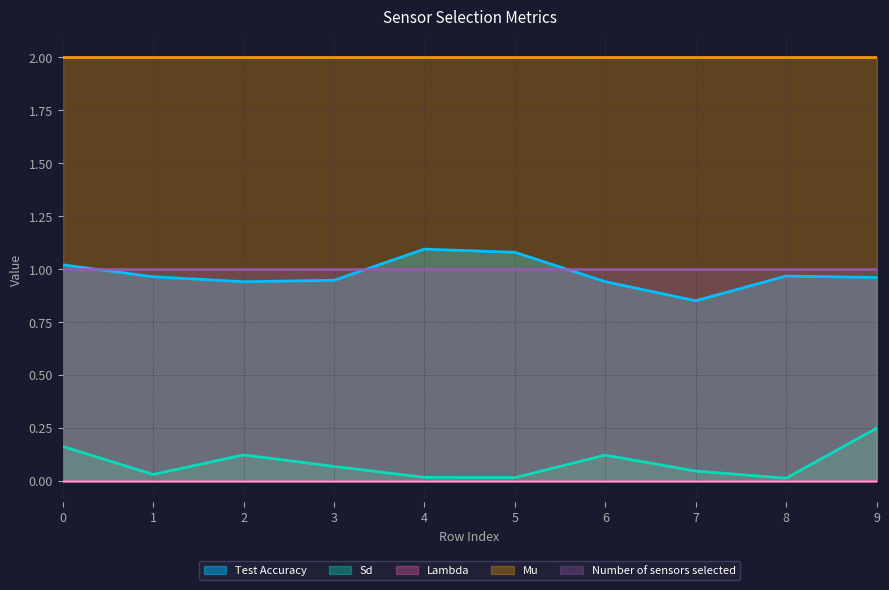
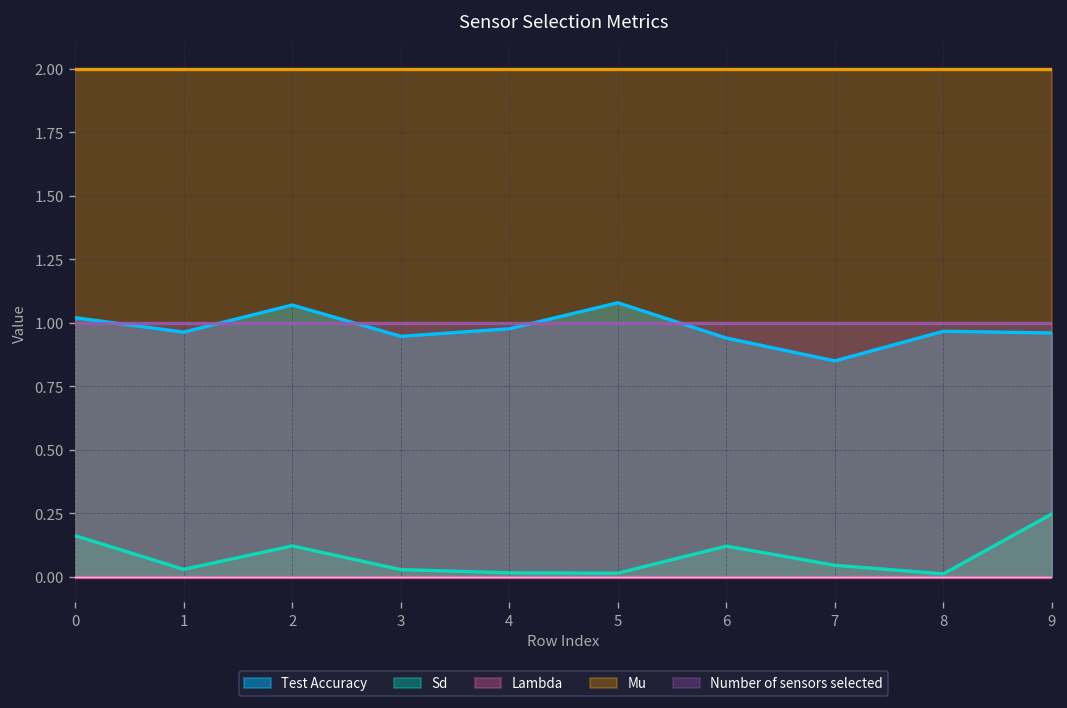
Test Accuracy, 2: 0.94 -> 1.07
Sd, 3: 0.07 -> 0.03
Test Accuracy, 4: 1.09 -> 0.98
